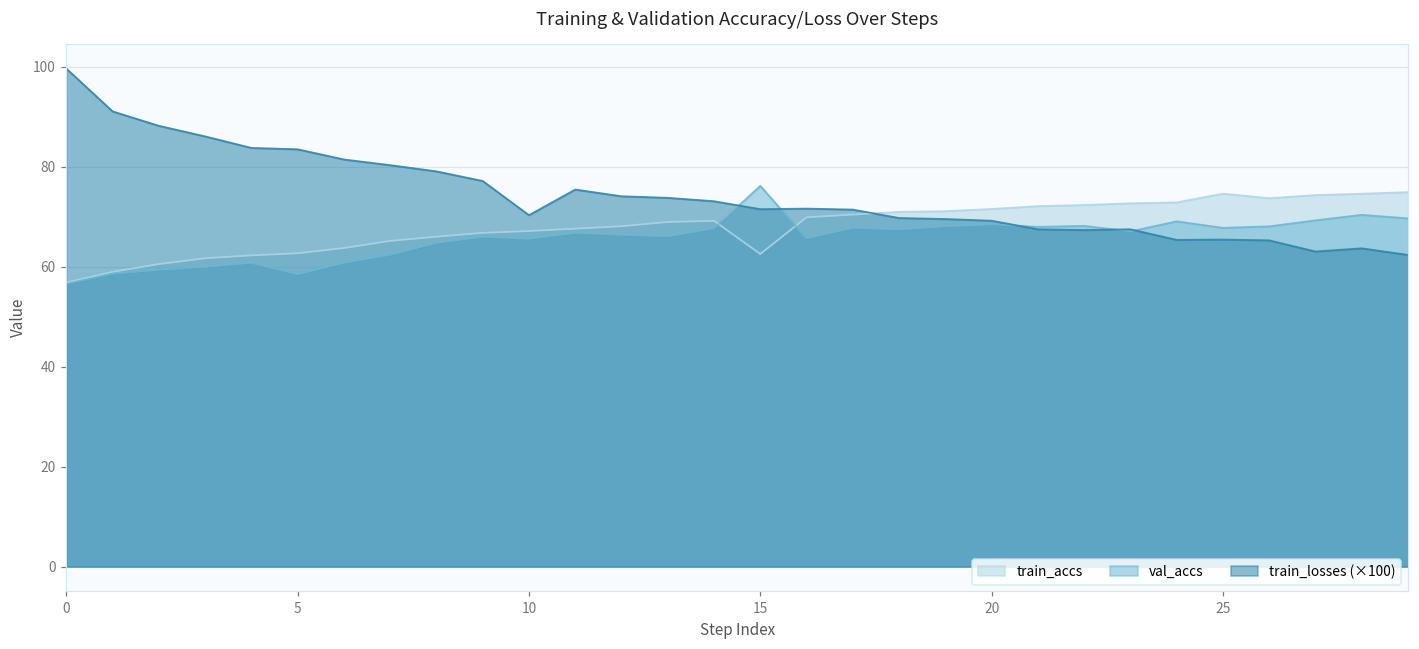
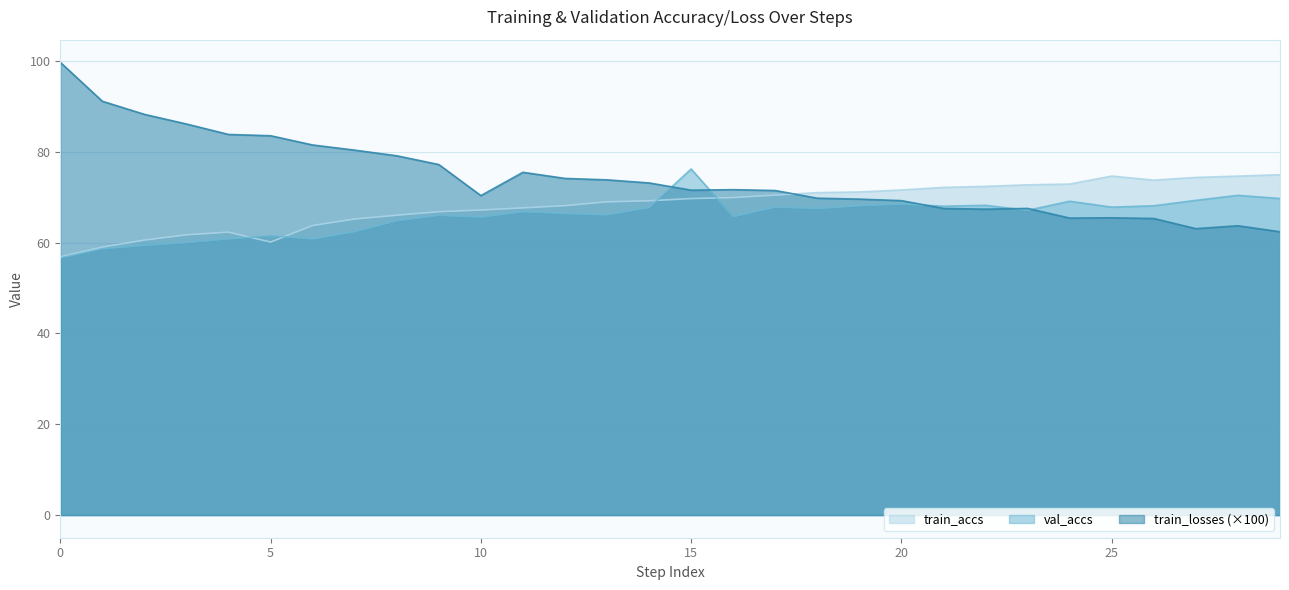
train_accs, 5: 63 -> 60
val_accs, 5: 59 -> 62
train_accs, 15: 63 -> 70
